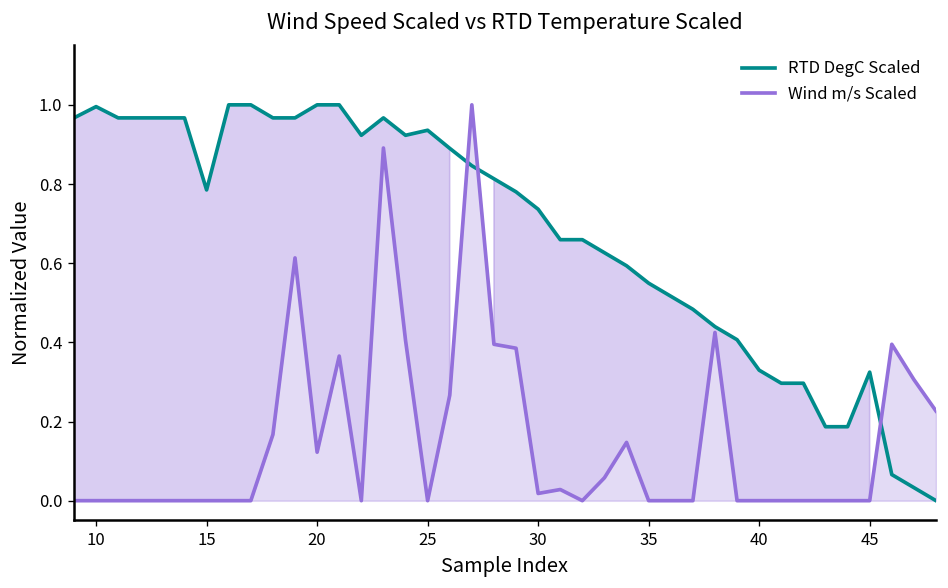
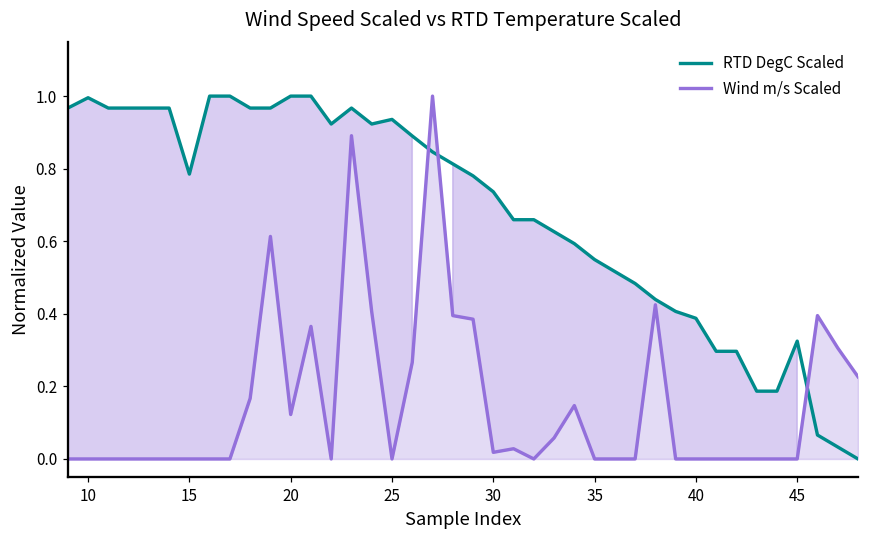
RTD DegC Scaled, 40: 0.33 -> 0.39
